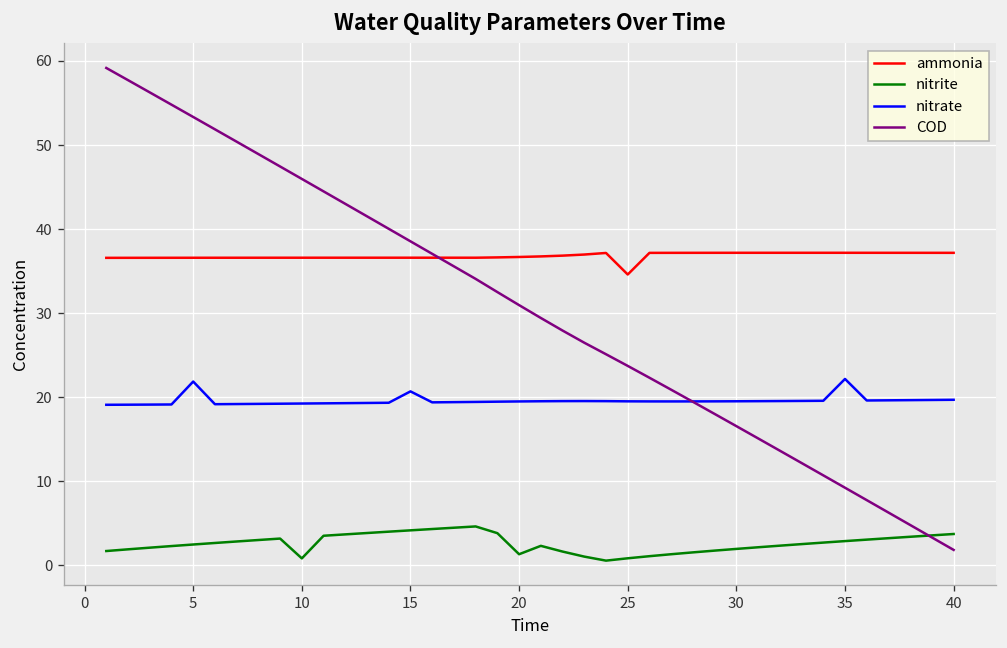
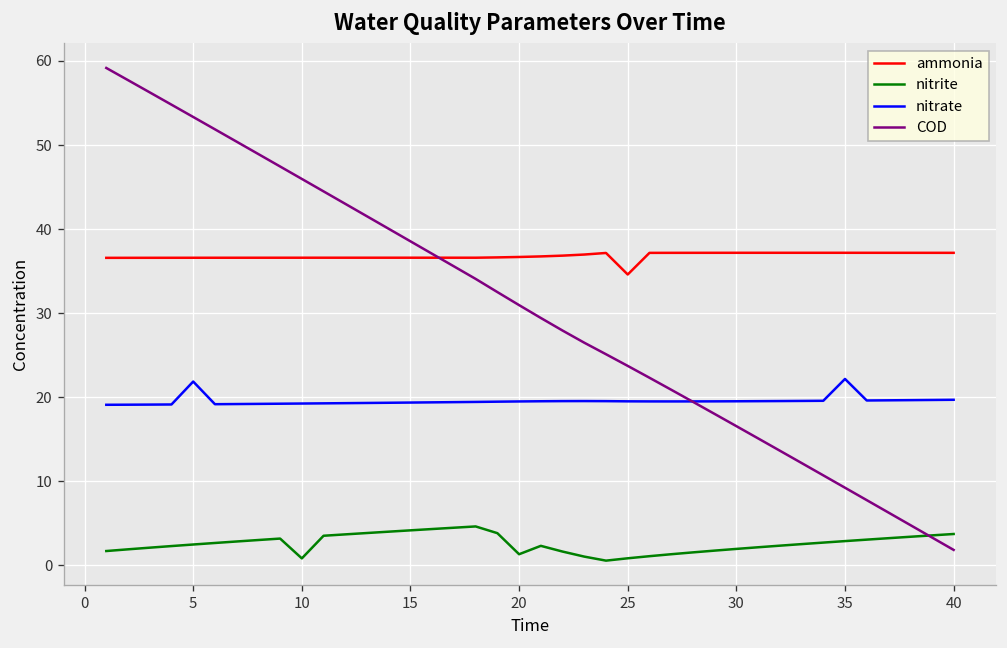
nitrate, 15: 21 -> 19
